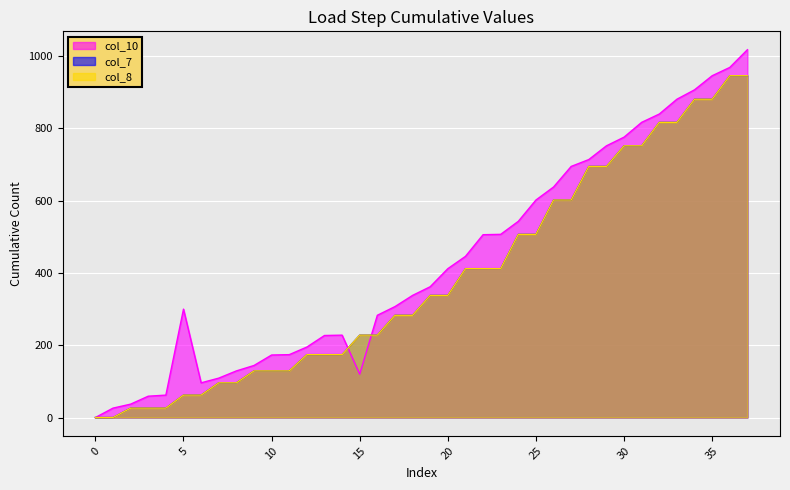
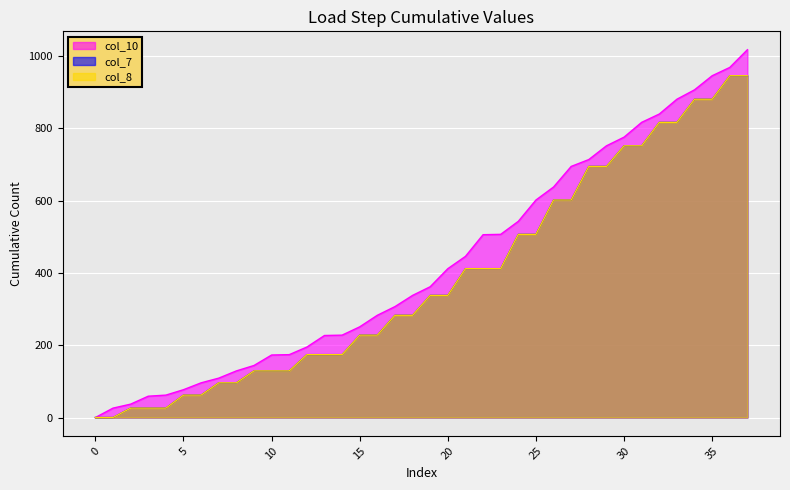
col_10, 5: 300 -> 80
col_10, 15: 120 -> 250
